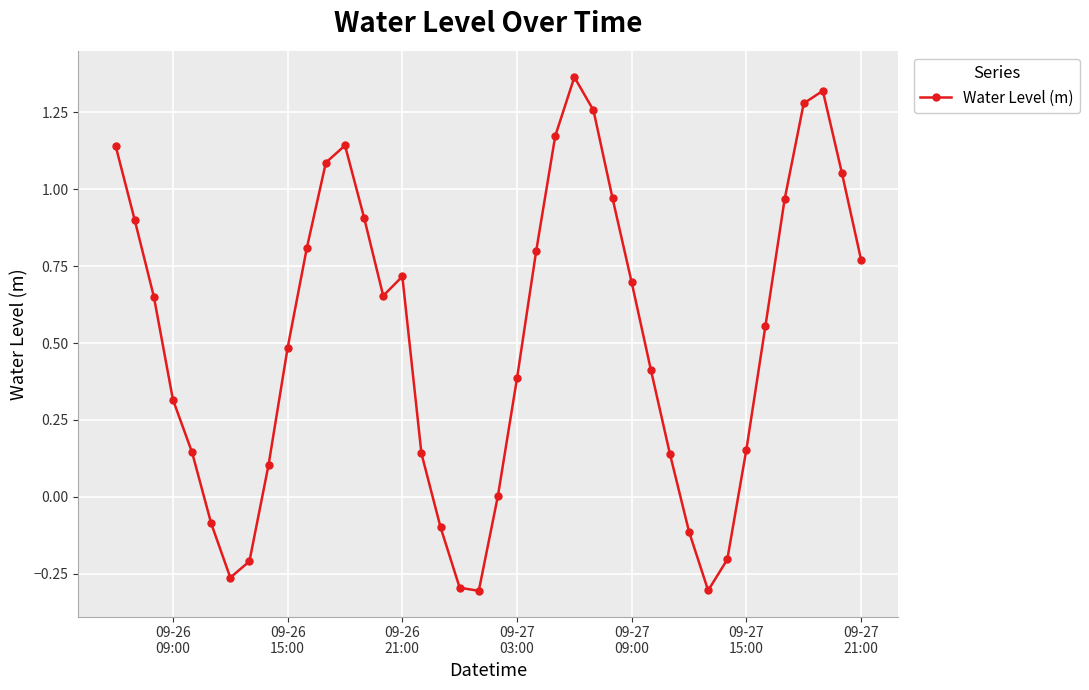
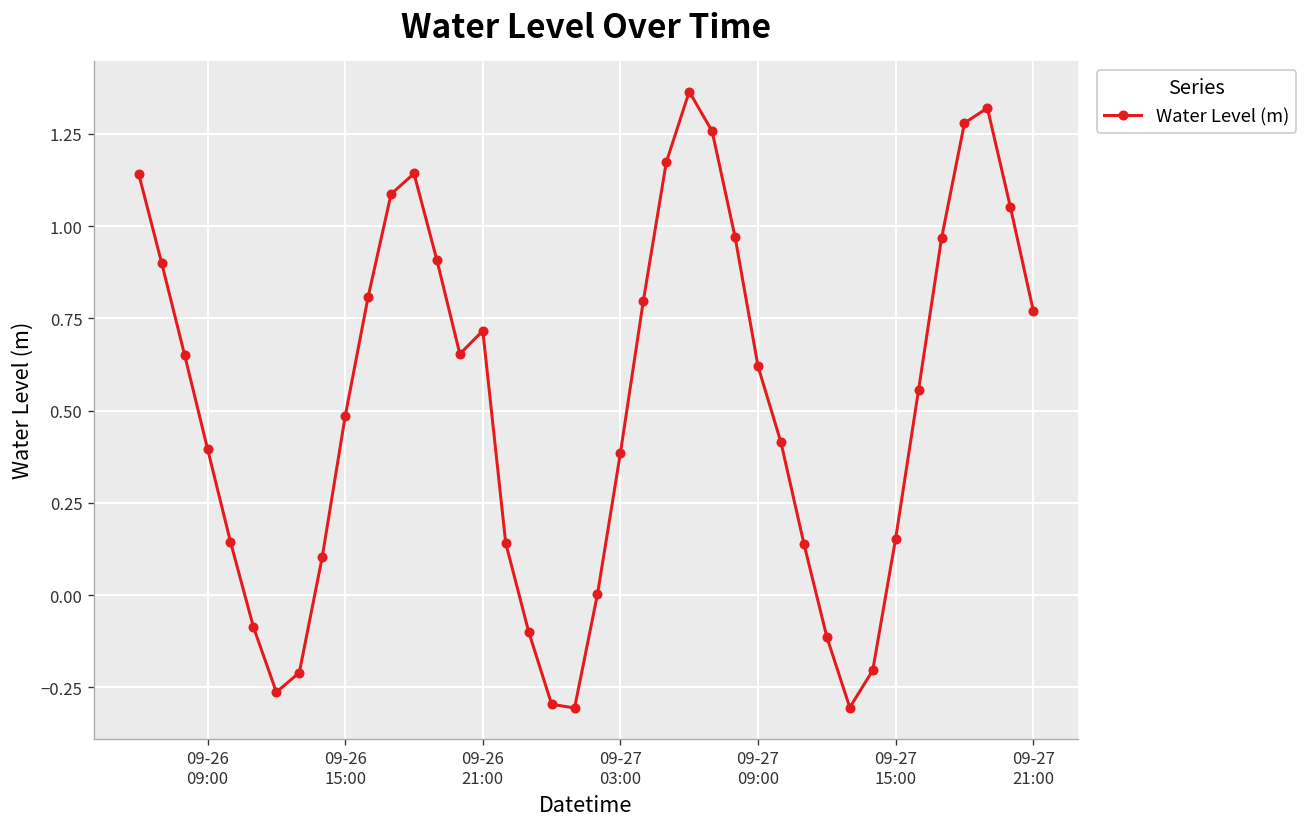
09-26 09:00: 0.32 -> 0.40
09-27 09:00: 0.70 -> 0.62
